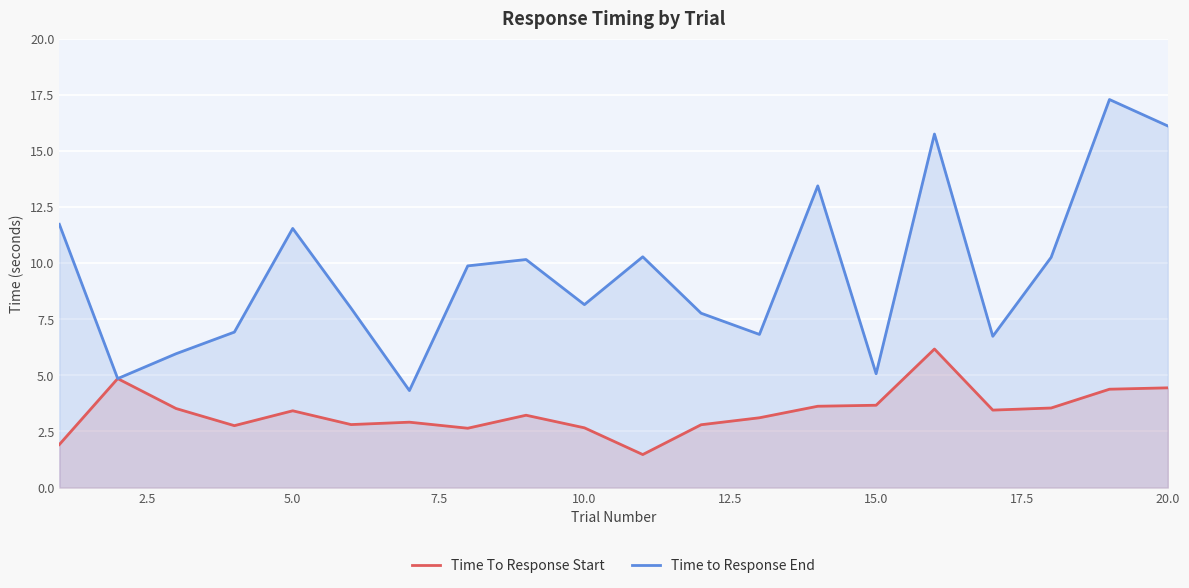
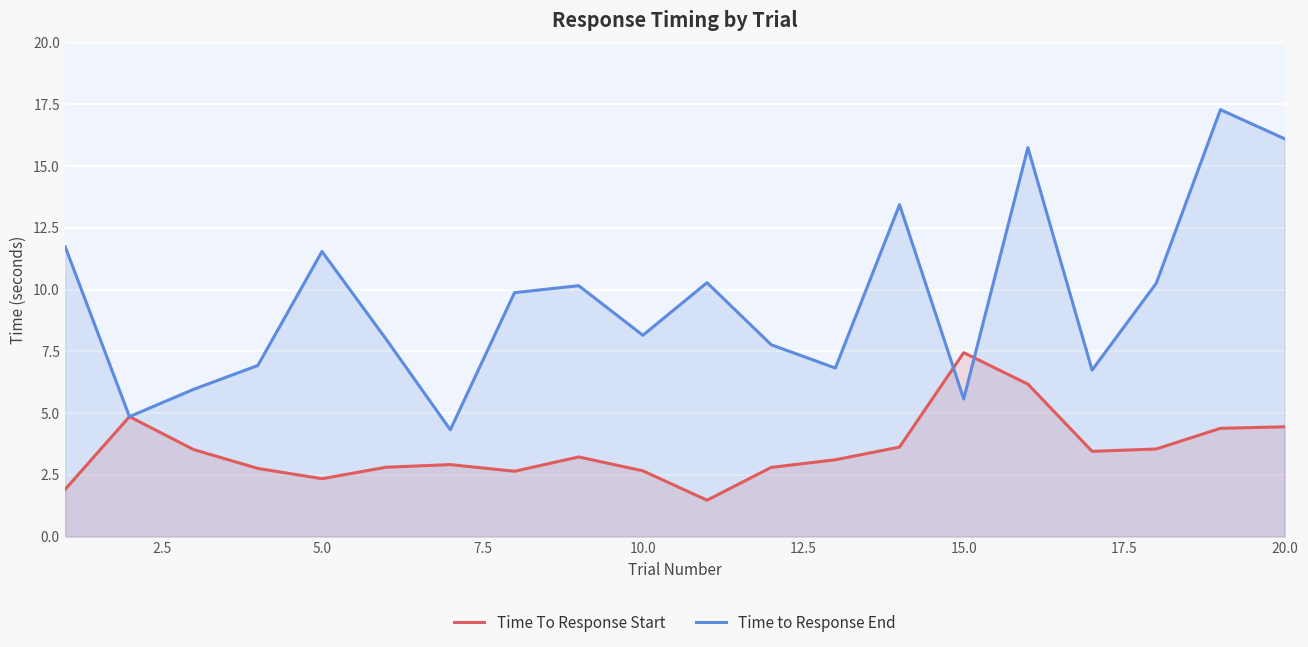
Time To Response Start, 5.0: 3.4 -> 2.3
Time To Response Start, 15.0: 3.7 -> 7.4
Time to Response End, 15.0: 5.1 -> 5.6
